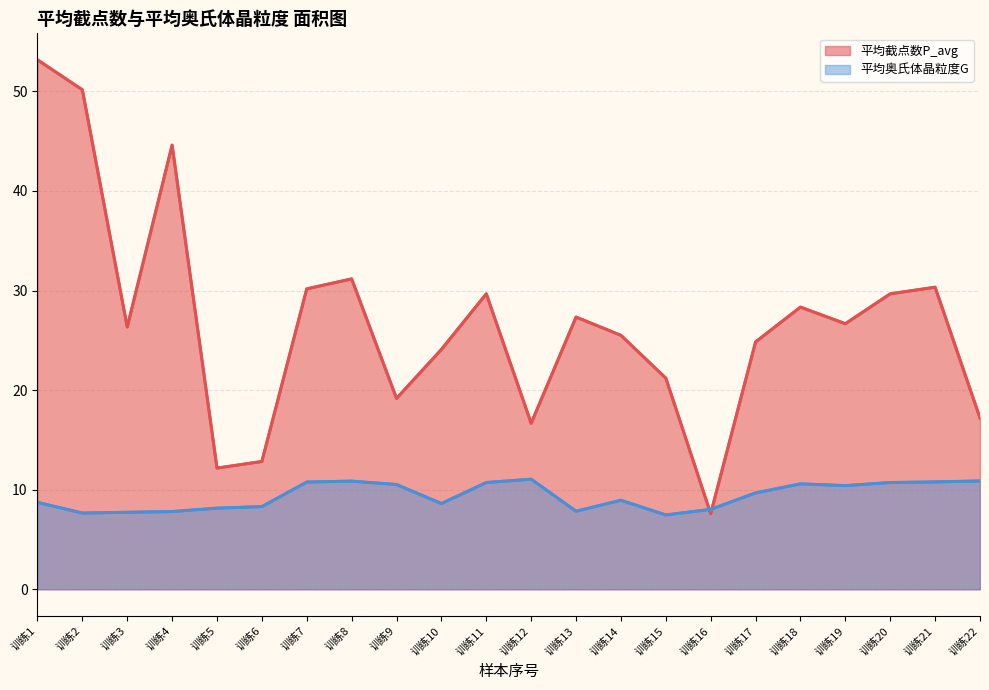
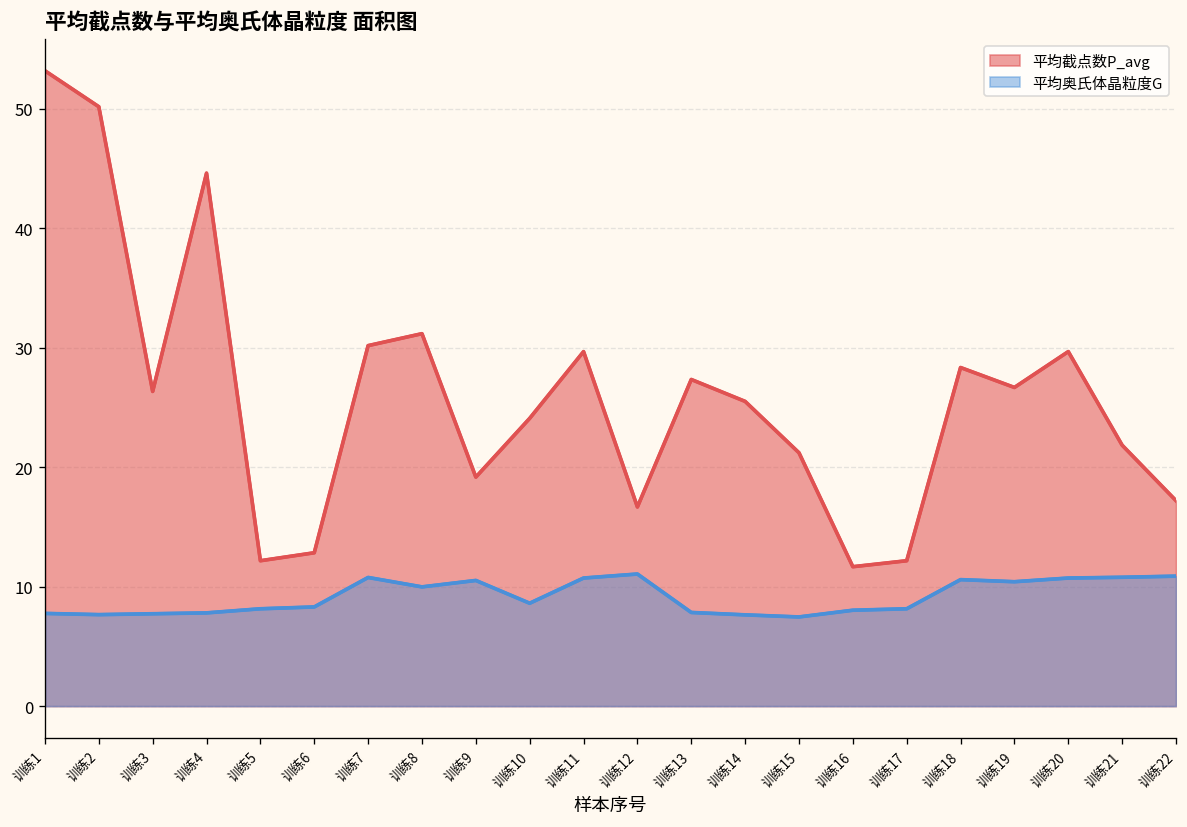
平均奥氏体晶粒度G, 训练1: 9 -> 8
平均奥氏体晶粒度G, 训练8: 11 -> 10
平均奥氏体晶粒度G, 训练14: 9 -> 8
平均截点数P_avg, 训练16: 8 -> 12
平均截点数P_avg, 训练17: 25 -> 12
平均奥氏体晶粒度G, 训练17: 10 -> 8
平均截点数P_avg, 训练21: 30 -> 22
